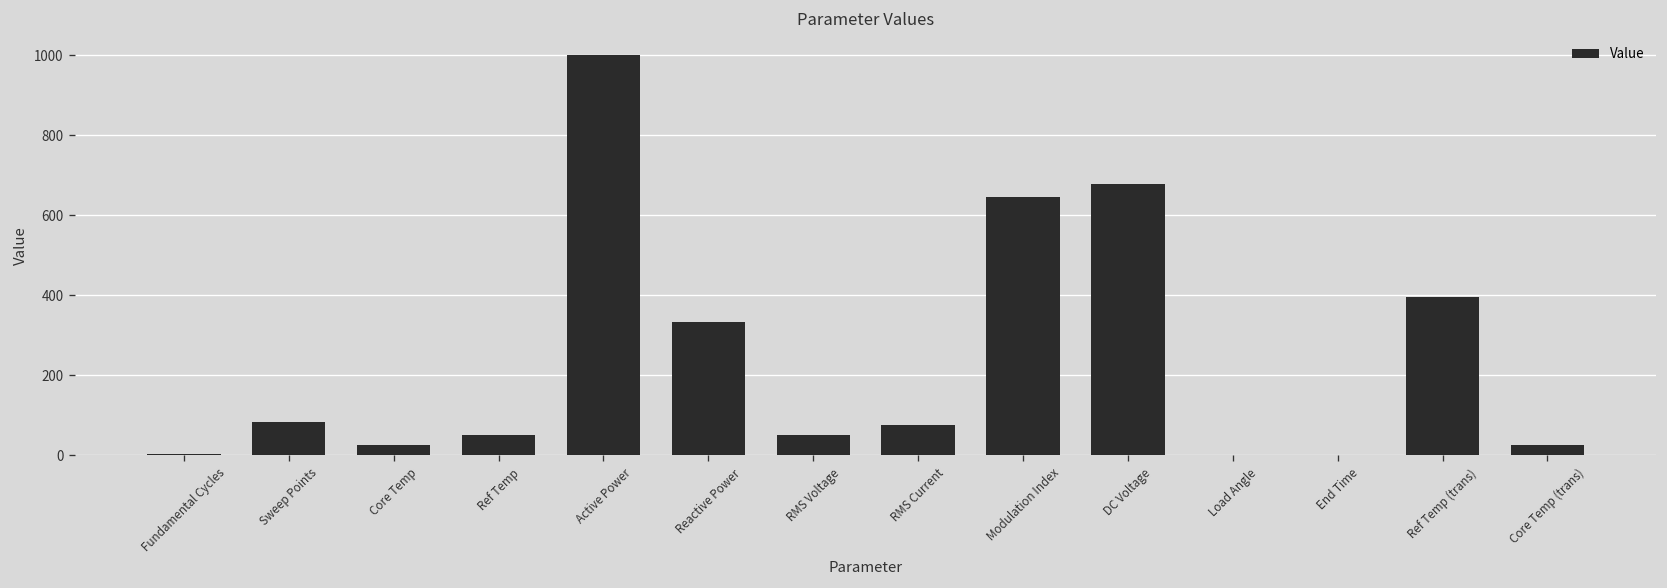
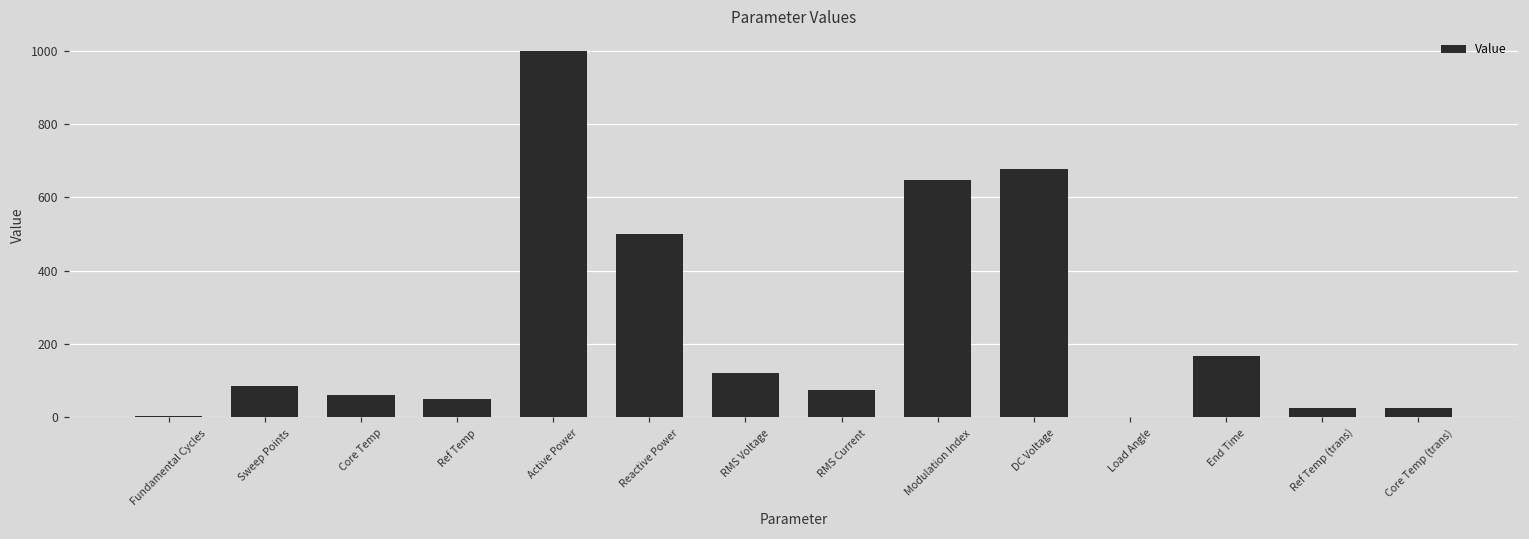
Core Temp: 30 -> 60
Reactive Power: 330 -> 500
RMS Voltage: 50 -> 120
End Time: 0 -> 170
Ref Temp (trans): 400 -> 30
